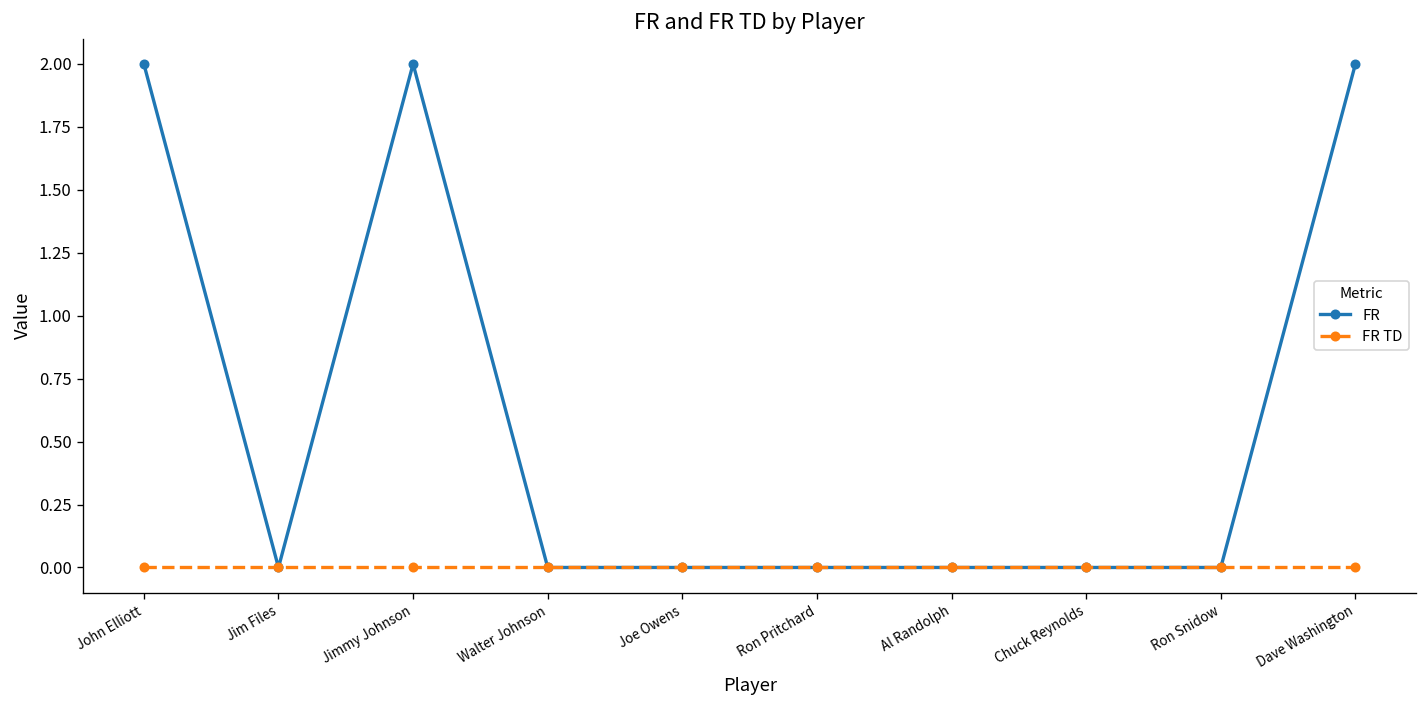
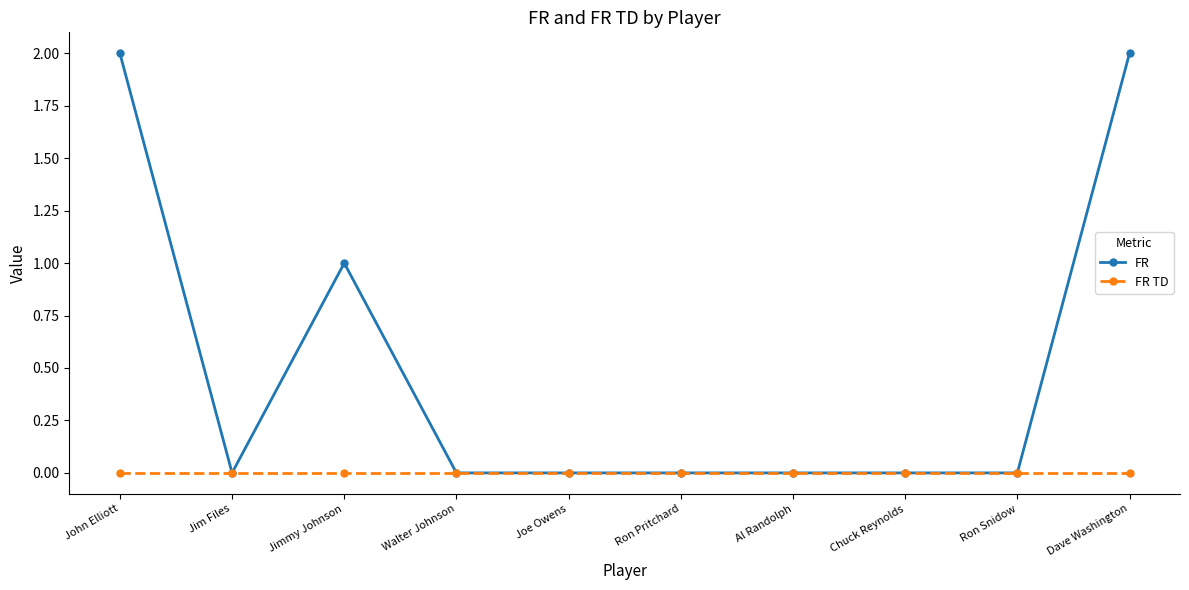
FR, Jimmy Johnson: 2 -> 1
